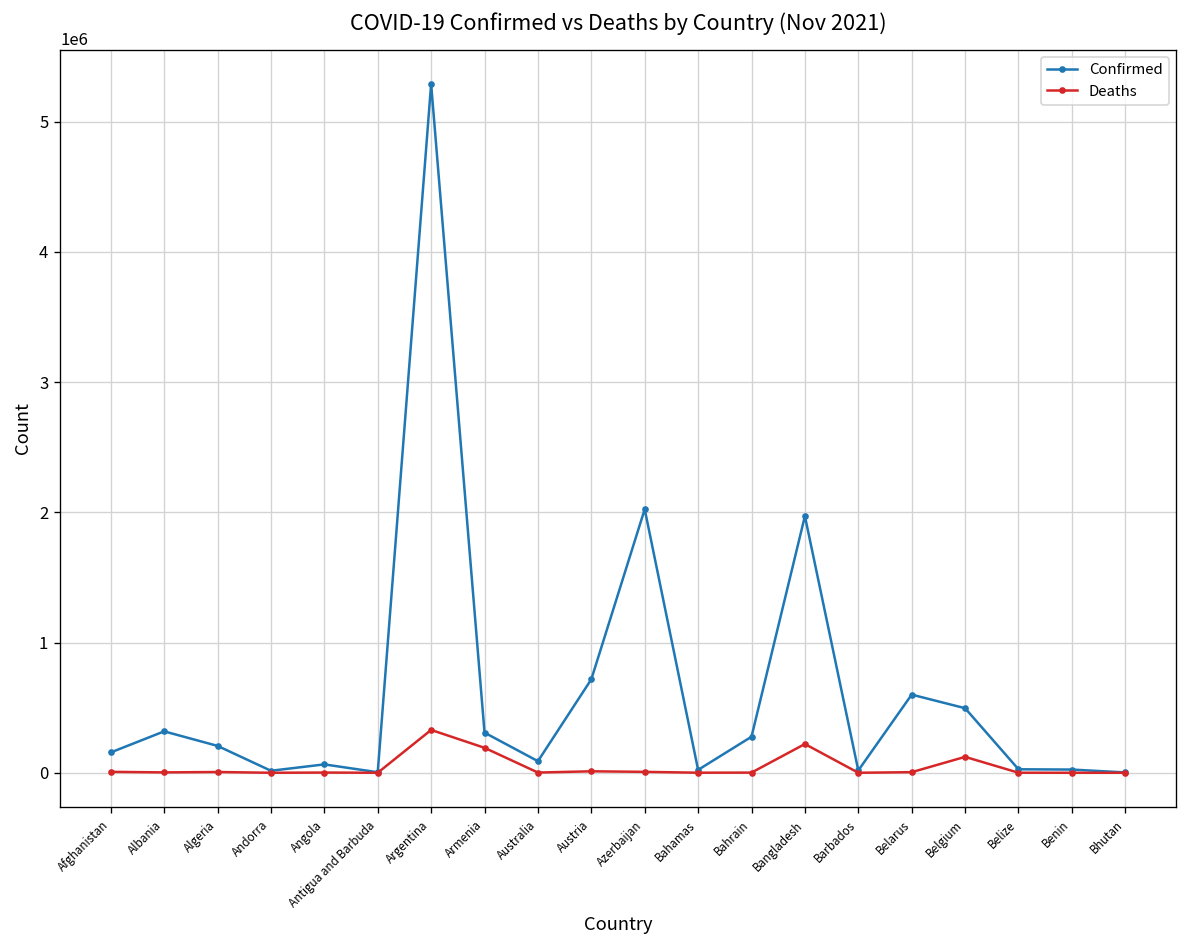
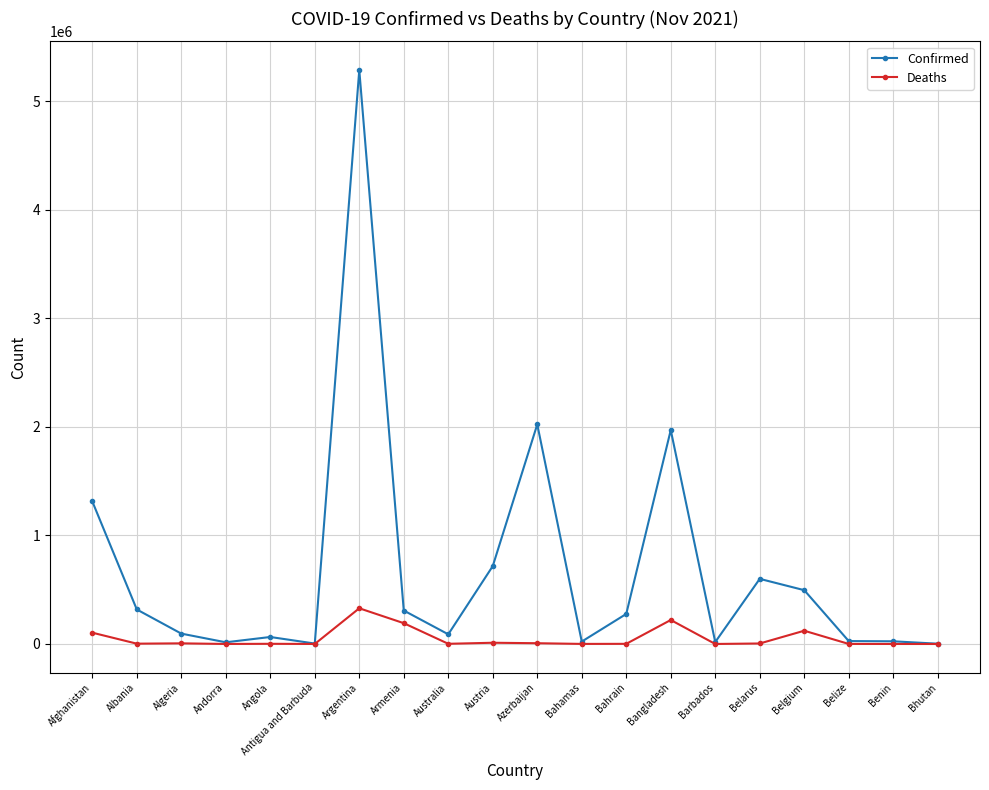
Confirmed, Afghanistan: 160000 -> 1310000
Deaths, Afghanistan: 10000 -> 100000
Confirmed, Algeria: 210000 -> 100000
